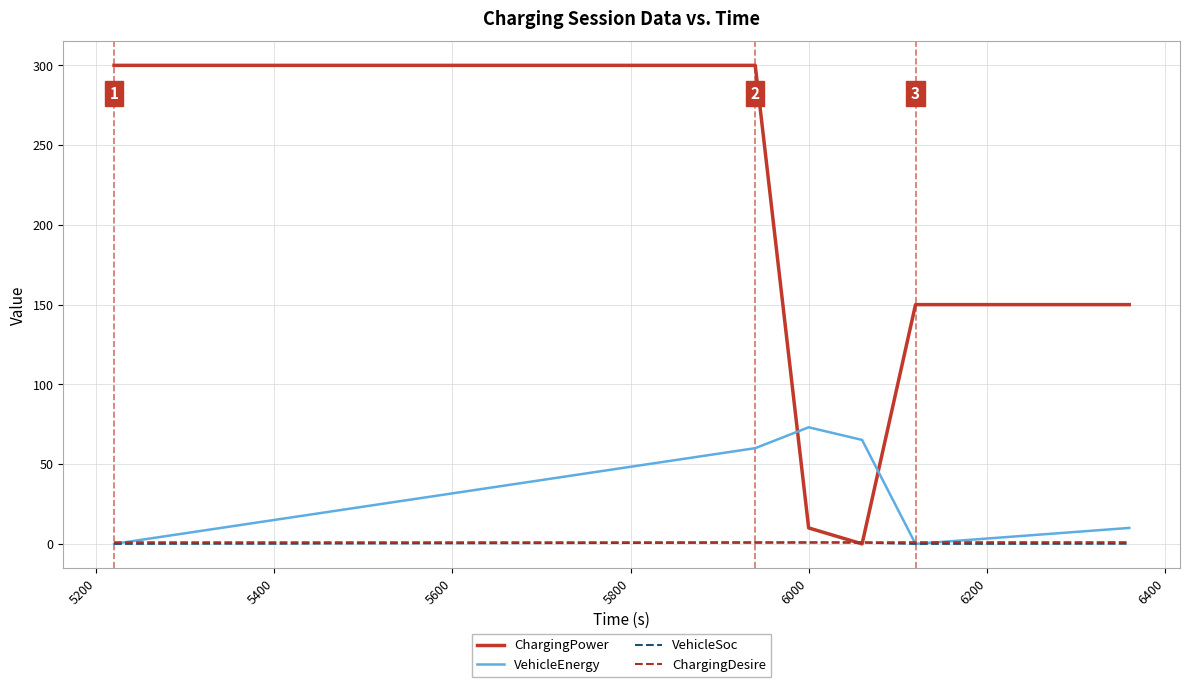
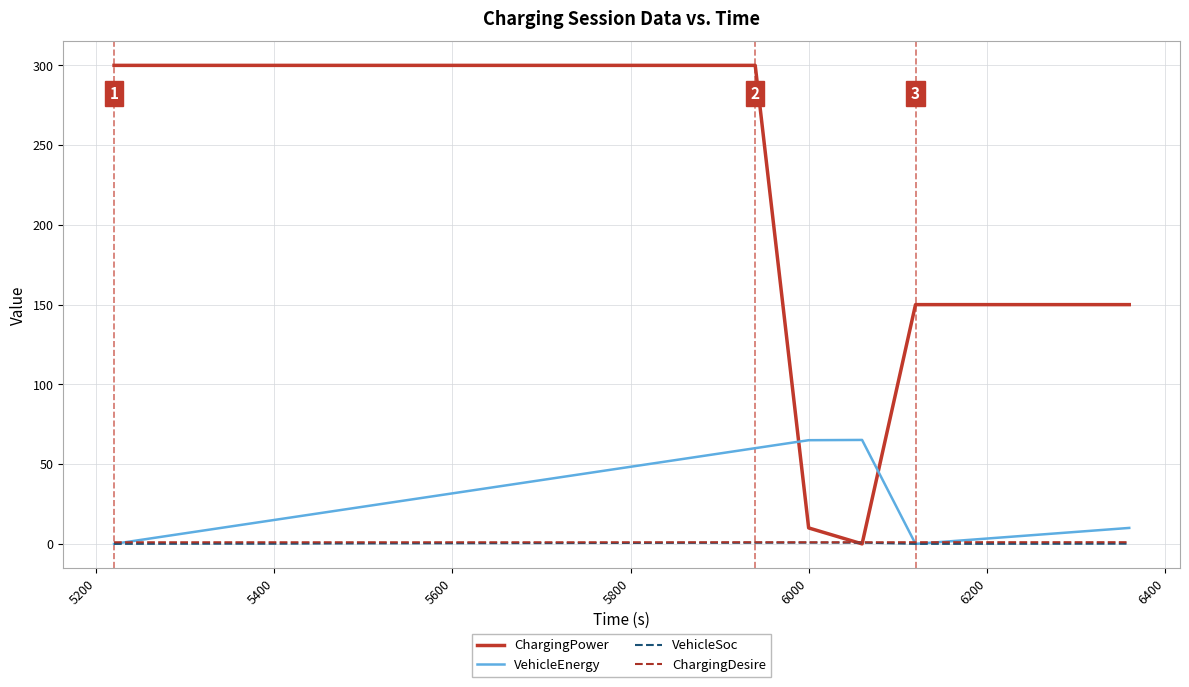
VehicleEnergy, 6000: 73 -> 65
